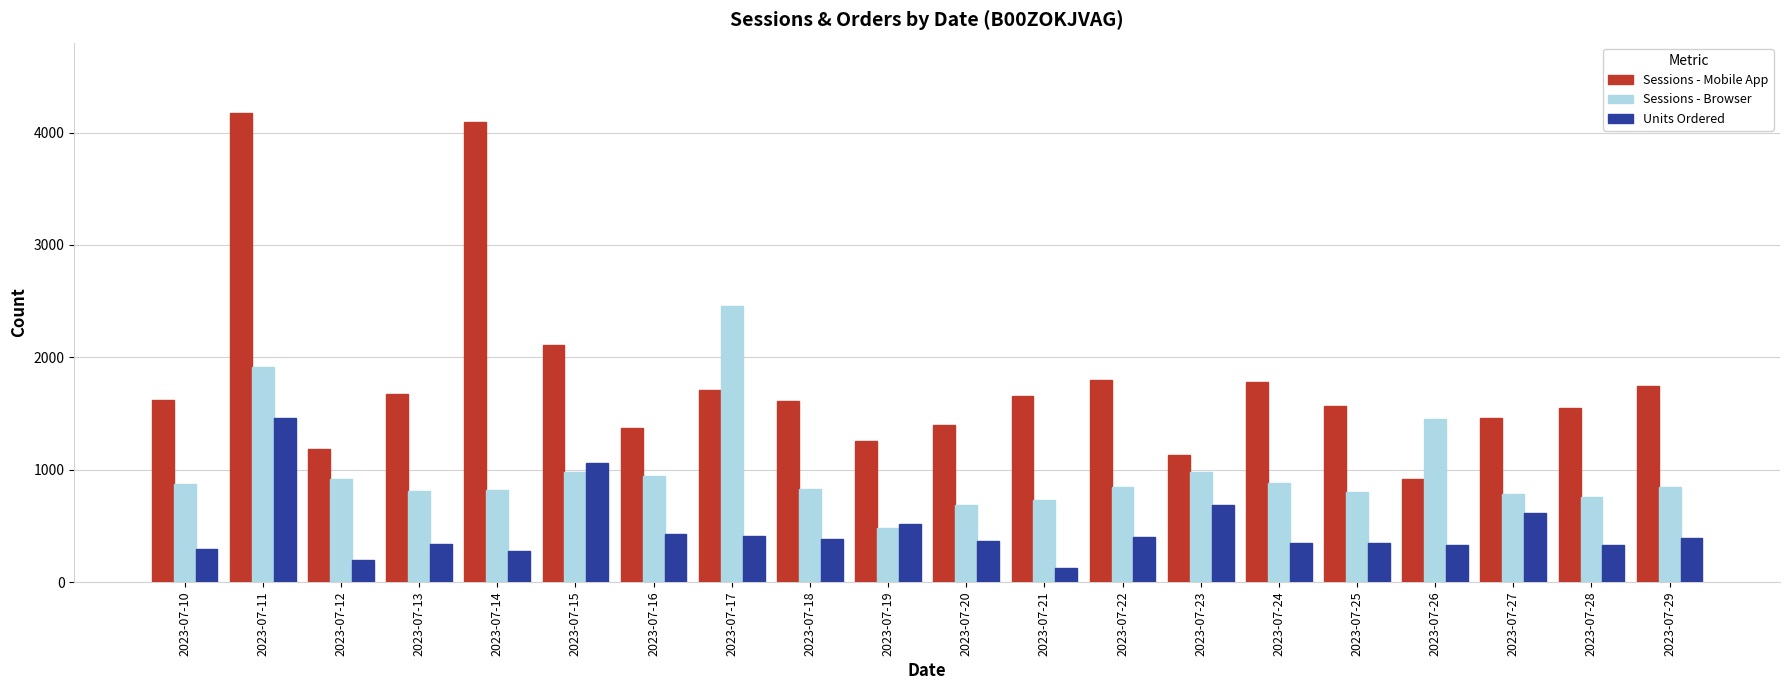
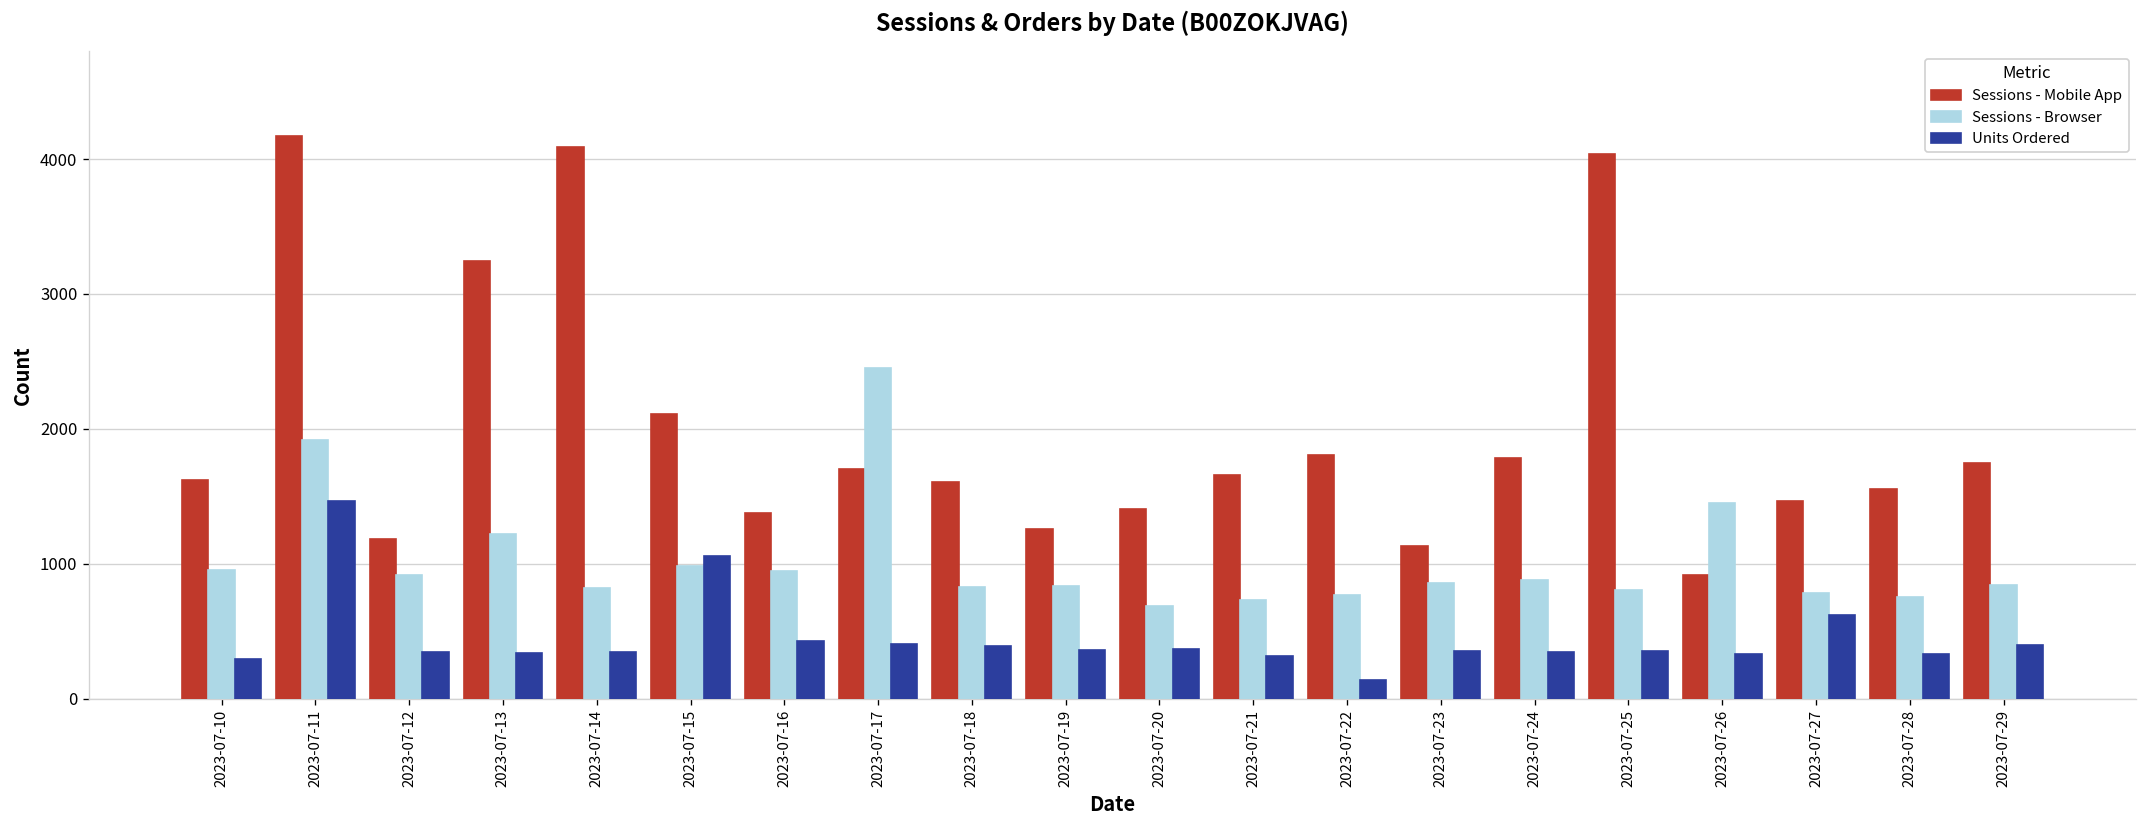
Sessions - Browser, 2023-07-10: 870 -> 950
Units Ordered, 2023-07-12: 200 -> 350
Sessions - Mobile App, 2023-07-13: 1670 -> 3250
Sessions - Browser, 2023-07-13: 810 -> 1220
Units Ordered, 2023-07-14: 270 -> 350
Sessions - Browser, 2023-07-19: 480 -> 830
Units Ordered, 2023-07-19: 520 -> 360
Units Ordered, 2023-07-21: 130 -> 310
Sessions - Browser, 2023-07-22: 850 -> 770
Units Ordered, 2023-07-22: 400 -> 140
Sessions - Browser, 2023-07-23: 980 -> 850
Units Ordered, 2023-07-23: 680 -> 350
Sessions - Mobile App, 2023-07-25: 1560 -> 4040
